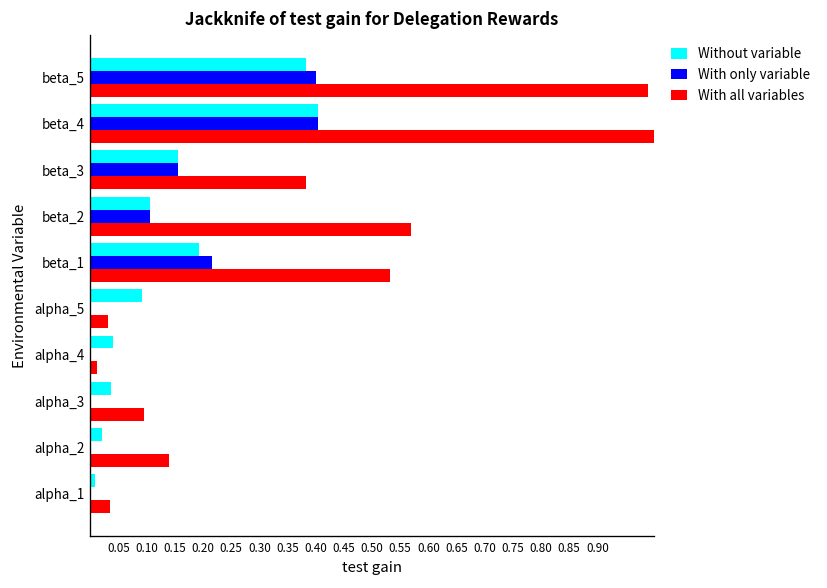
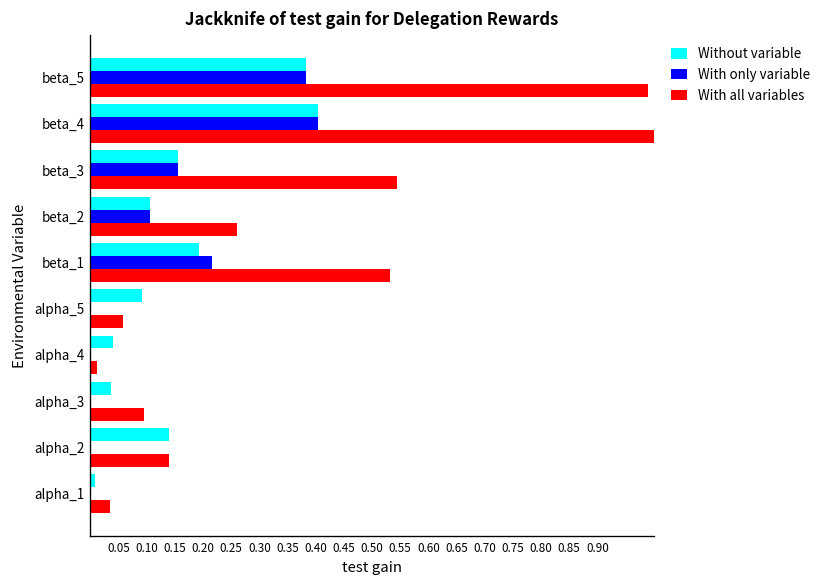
With only variable, beta_5: 0.40 -> 0.38
With all variables, beta_3: 0.38 -> 0.54
With all variables, beta_2: 0.57 -> 0.26
With all variables, alpha_5: 0.03 -> 0.06
Without variable, alpha_2: 0.02 -> 0.14
